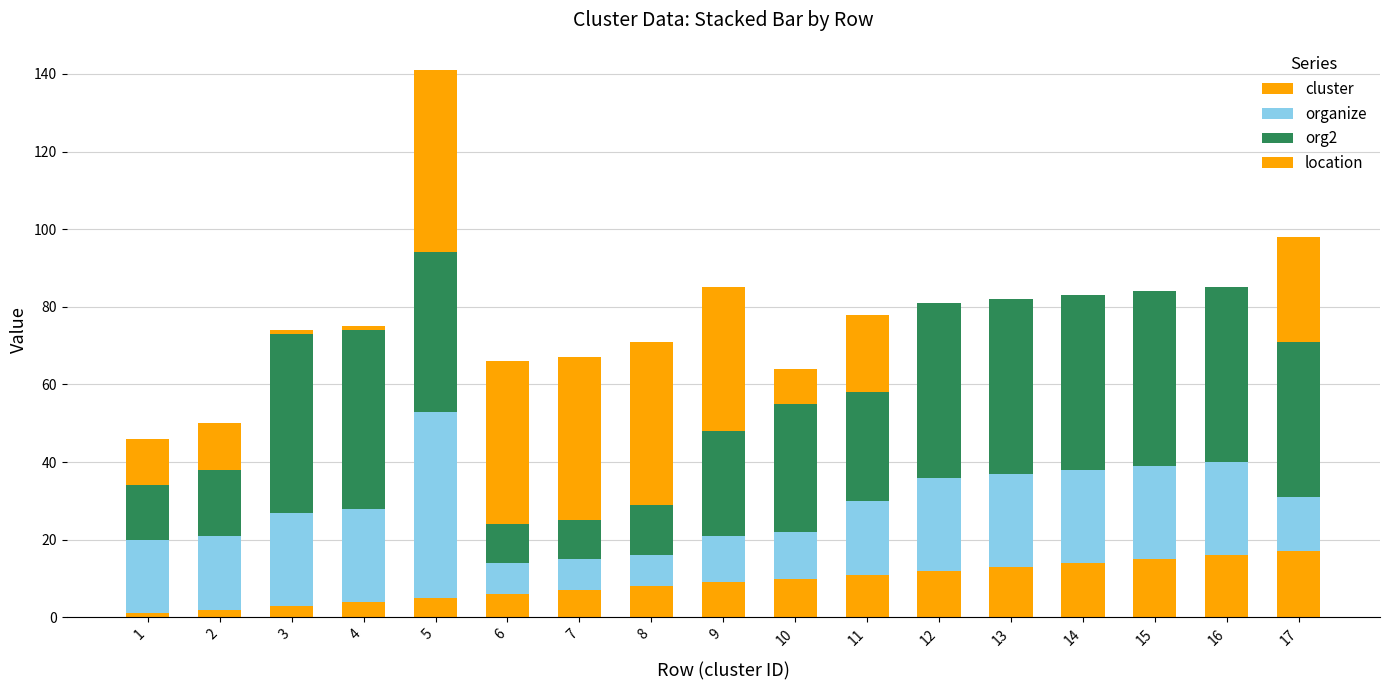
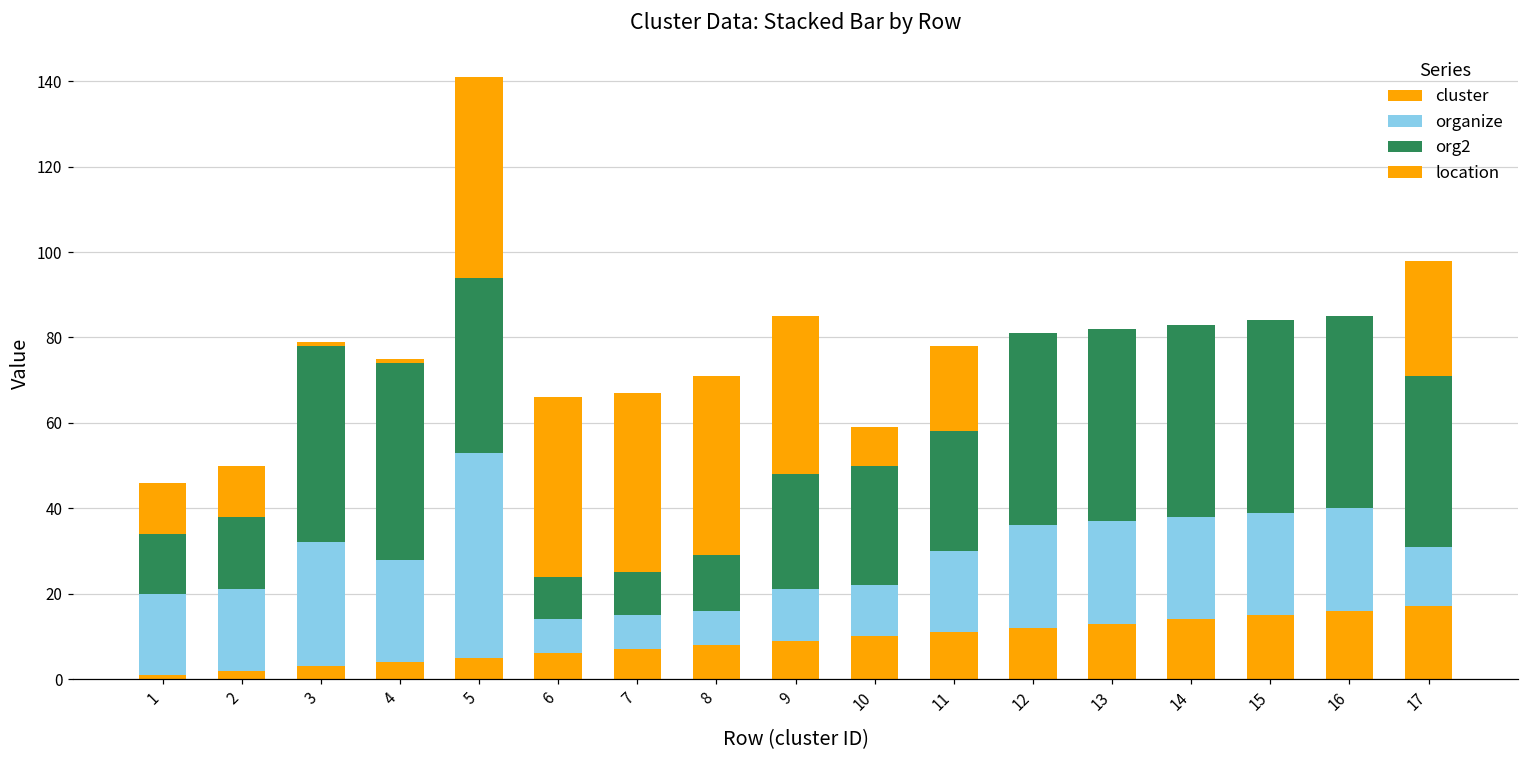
organize, 3: 24 -> 29
org2, 10: 33 -> 28
